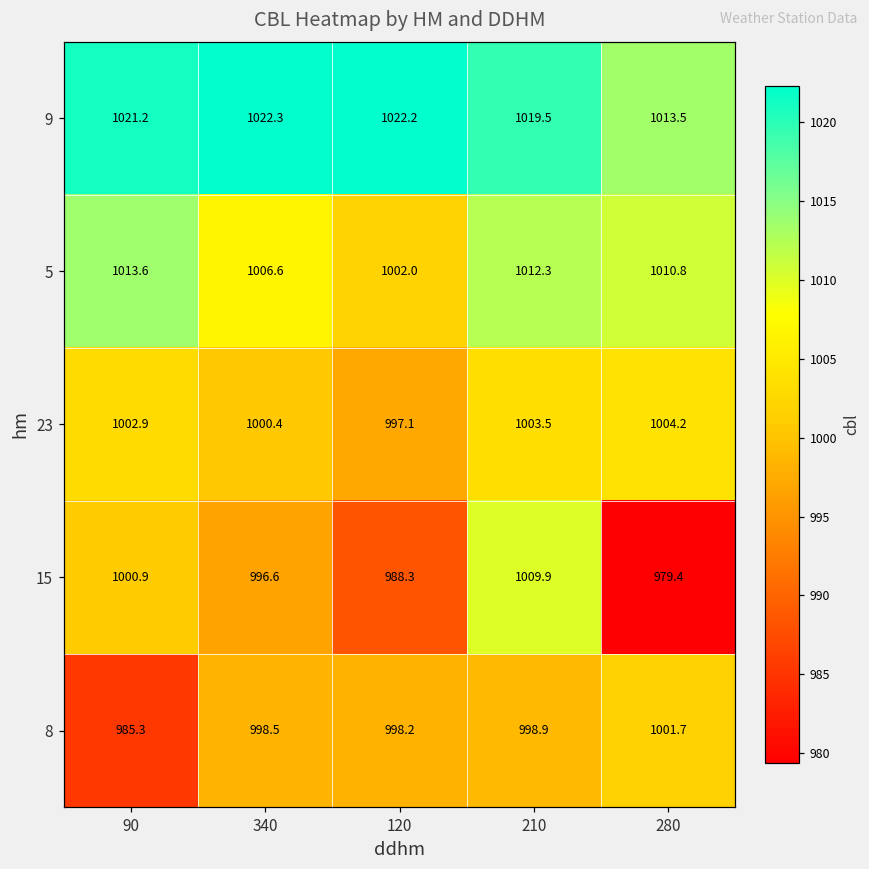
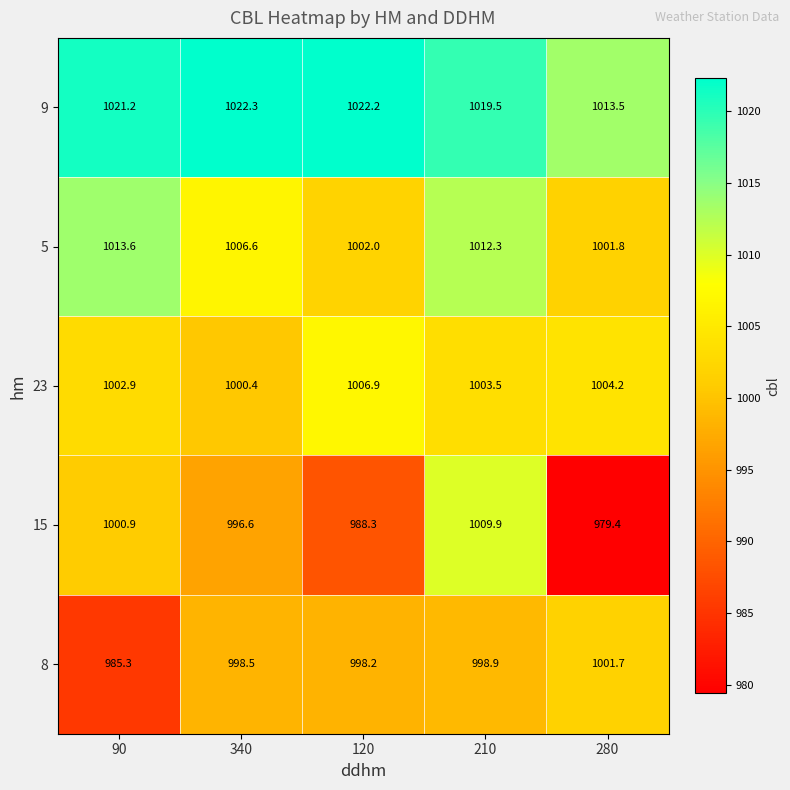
5, 280: 1010.8 -> 1001.8
23, 120: 997.1 -> 1006.9
